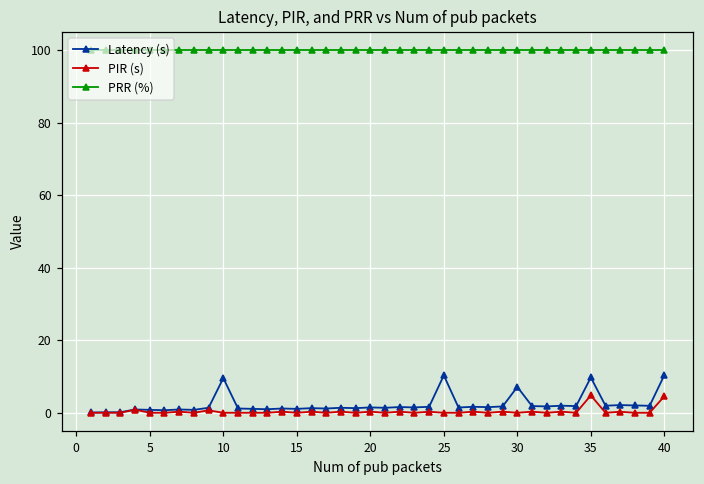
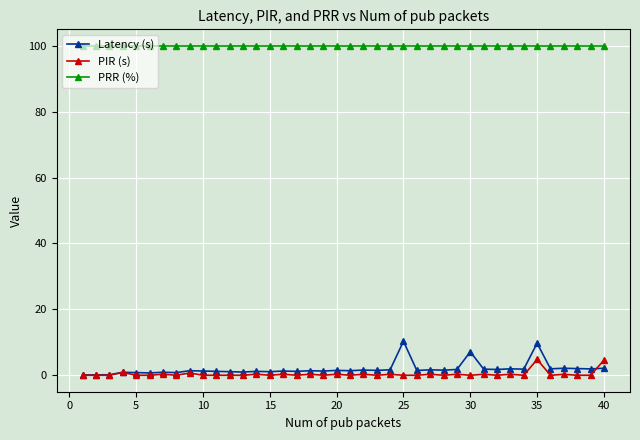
Latency (s), 10: 10 -> 1
Latency (s), 40: 10 -> 2
